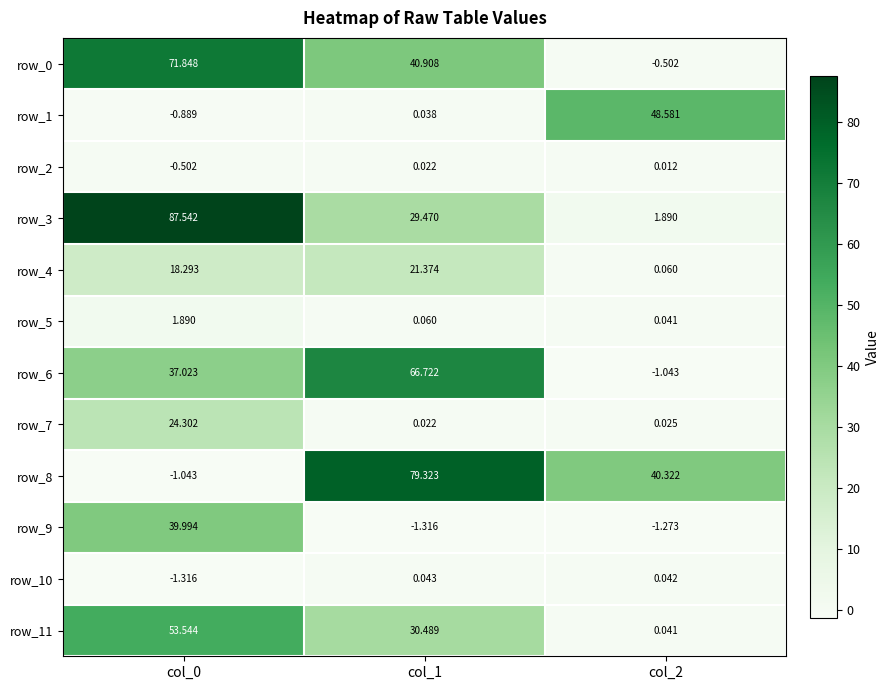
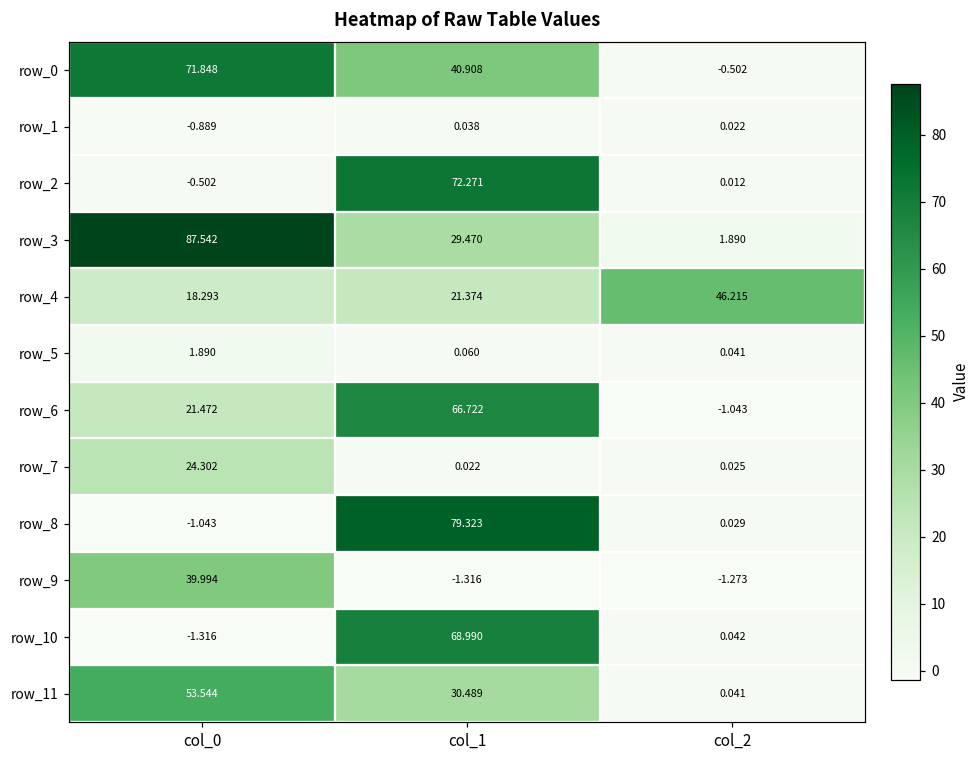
row_1, col_2: 48.581 -> 0.022
row_2, col_1: 0.022 -> 72.271
row_4, col_2: 0.060 -> 46.215
row_6, col_0: 37.023 -> 21.472
row_8, col_2: 40.322 -> 0.029
row_10, col_1: 0.043 -> 68.990
